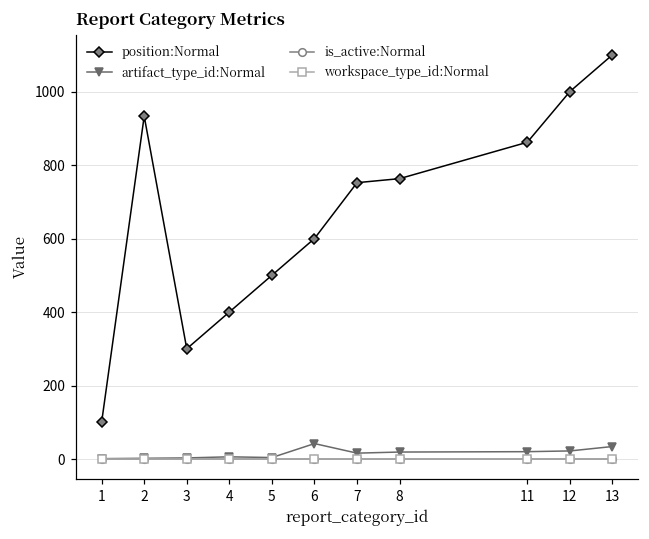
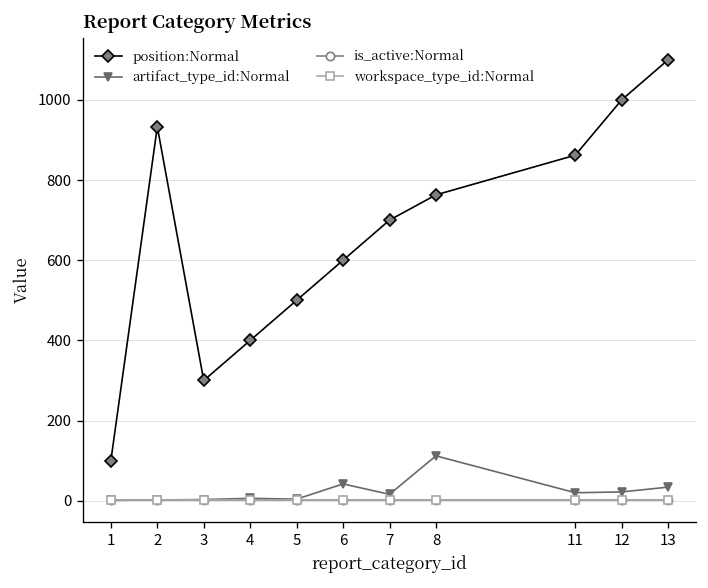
position:Normal, 7: 750 -> 700
artifact_type_id:Normal, 8: 20 -> 110
